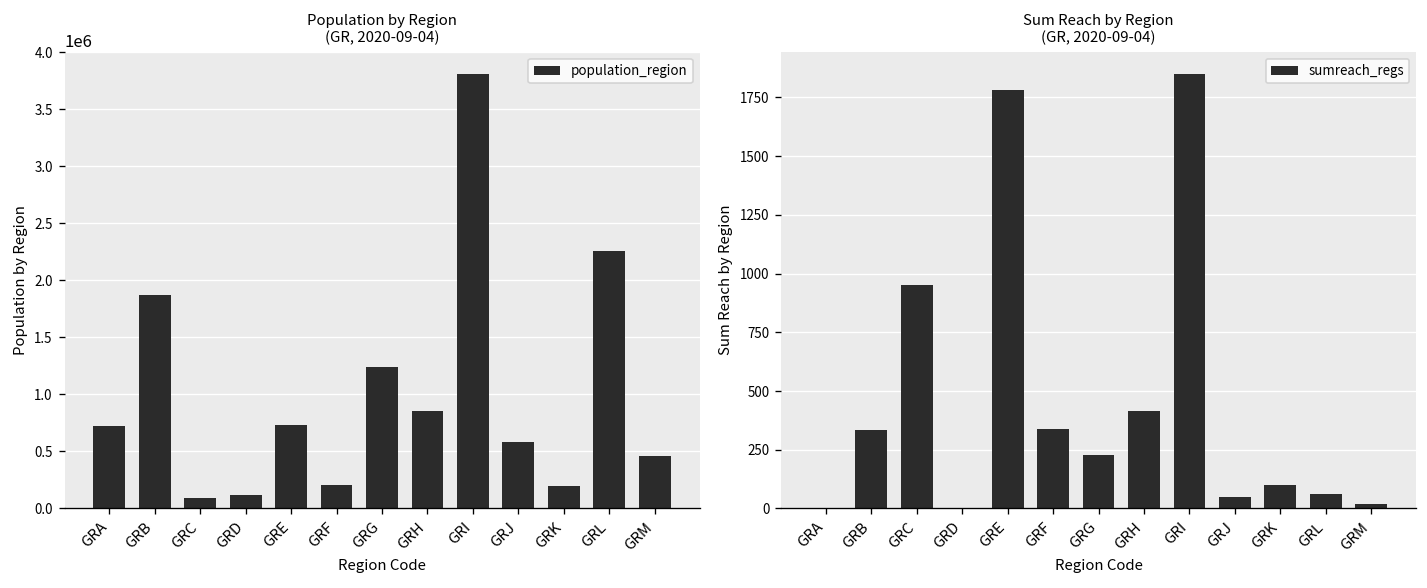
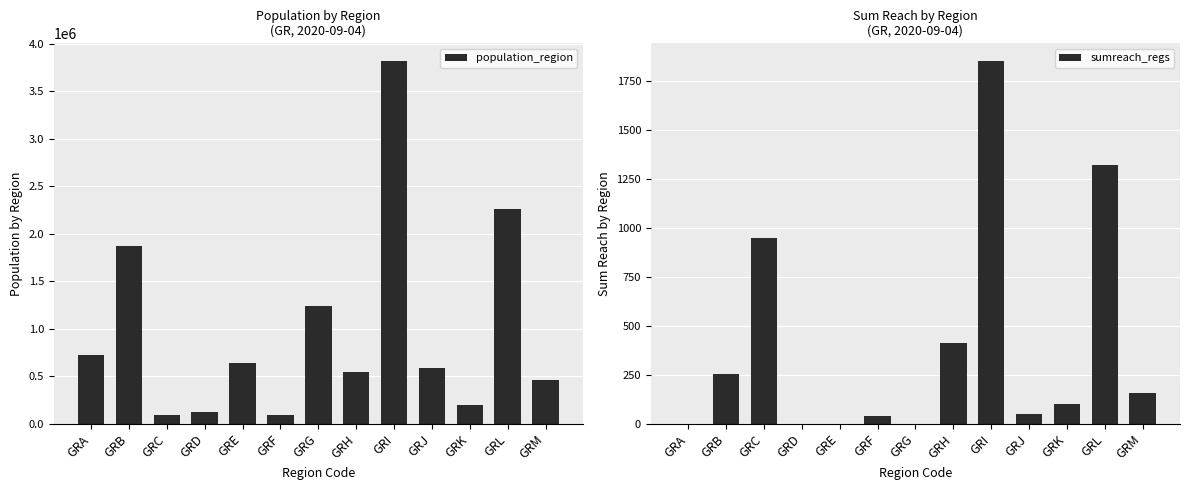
Population by Region (GR, 2020-09-04), GRE: 700000 -> 600000
Population by Region (GR, 2020-09-04), GRF: 200000 -> 100000
Population by Region (GR, 2020-09-04), GRH: 900000 -> 500000
Sum Reach by Region (GR, 2020-09-04), GRB: 340 -> 260
Sum Reach by Region (GR, 2020-09-04), GRE: 1780 -> 0
Sum Reach by Region (GR, 2020-09-04), GRF: 340 -> 40
Sum Reach by Region (GR, 2020-09-04), GRG: 230 -> 0
Sum Reach by Region (GR, 2020-09-04), GRL: 60 -> 1320
Sum Reach by Region (GR, 2020-09-04), GRM: 20 -> 160
